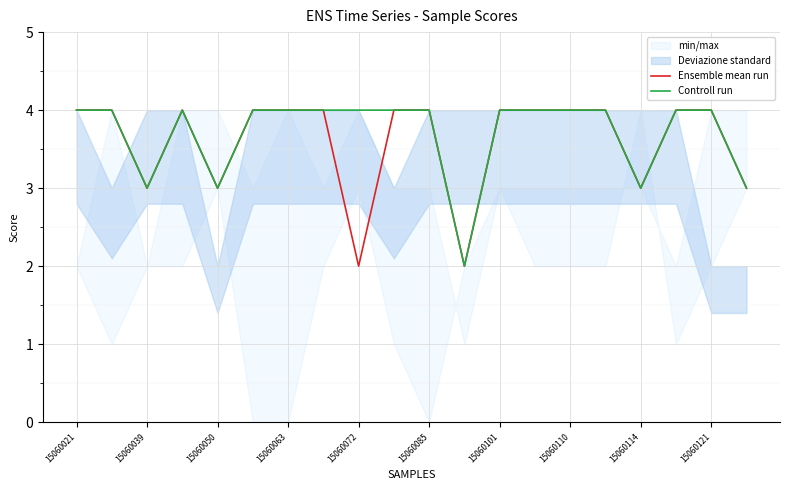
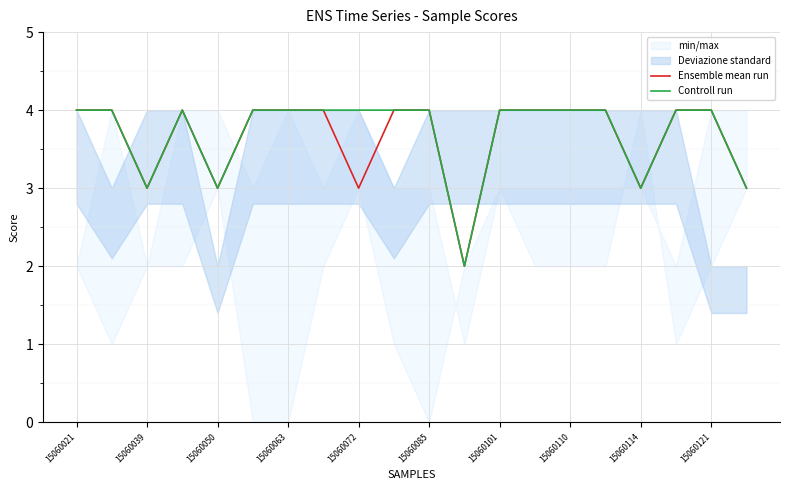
Ensemble mean run, 15060072: 2 -> 3
